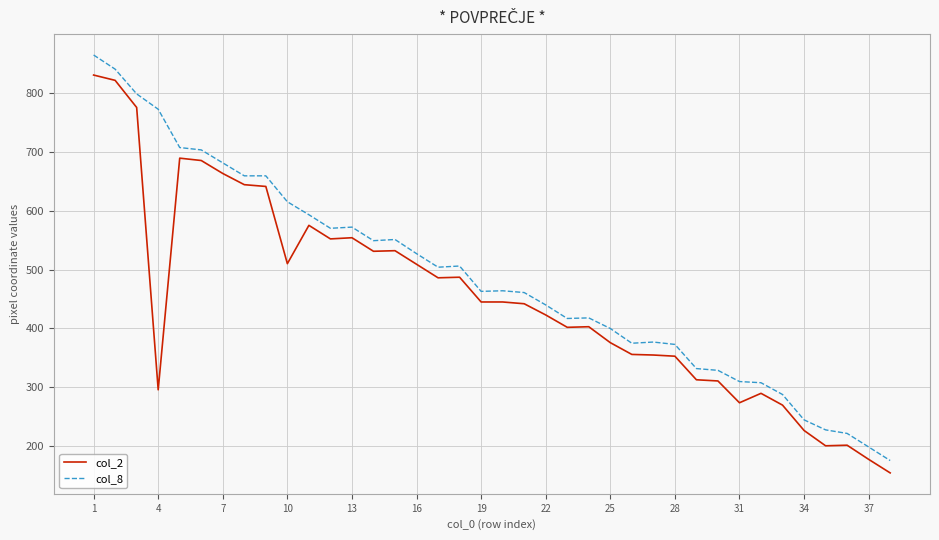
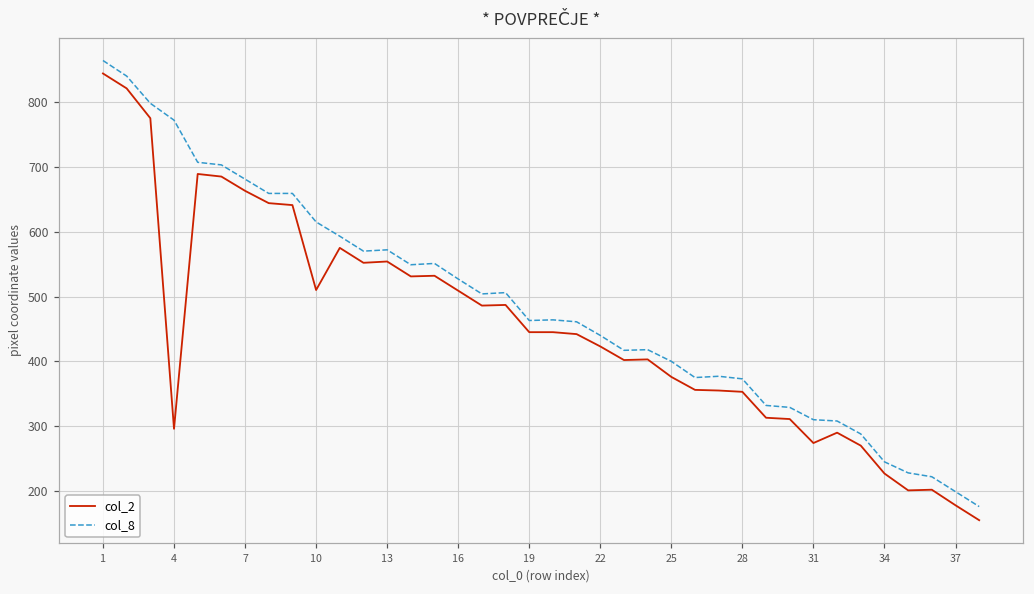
col_2, 1: 830 -> 840
